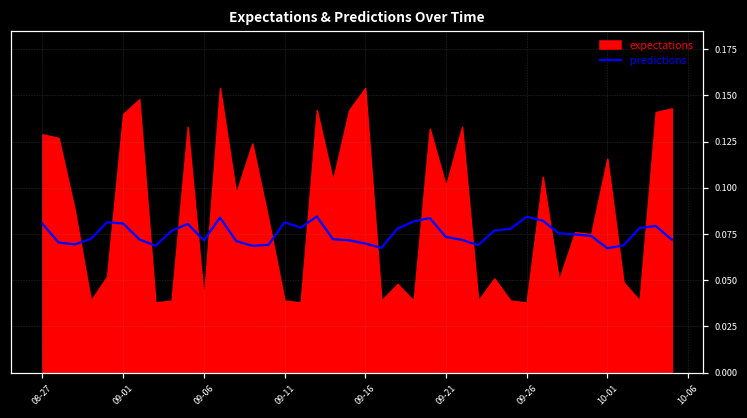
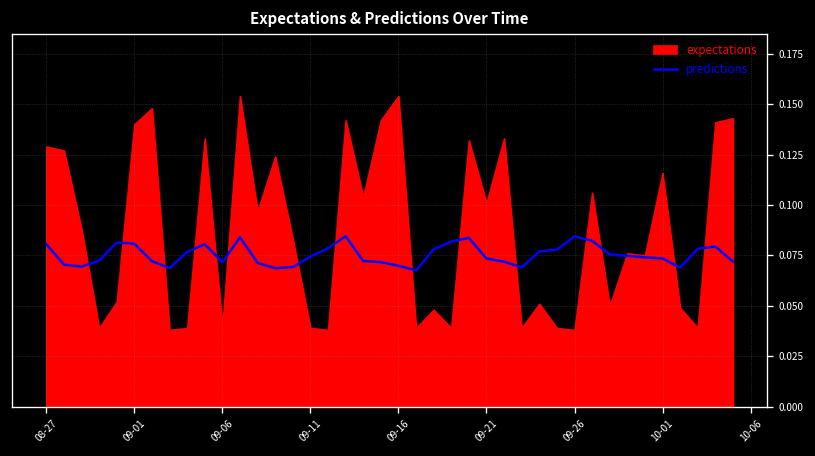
predictions, 09-11: 0.081 -> 0.074
predictions, 10-01: 0.067 -> 0.073
